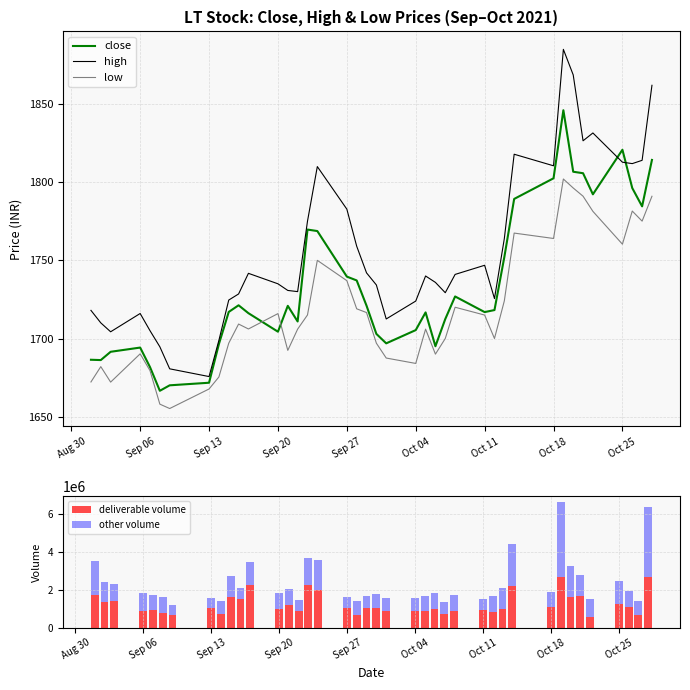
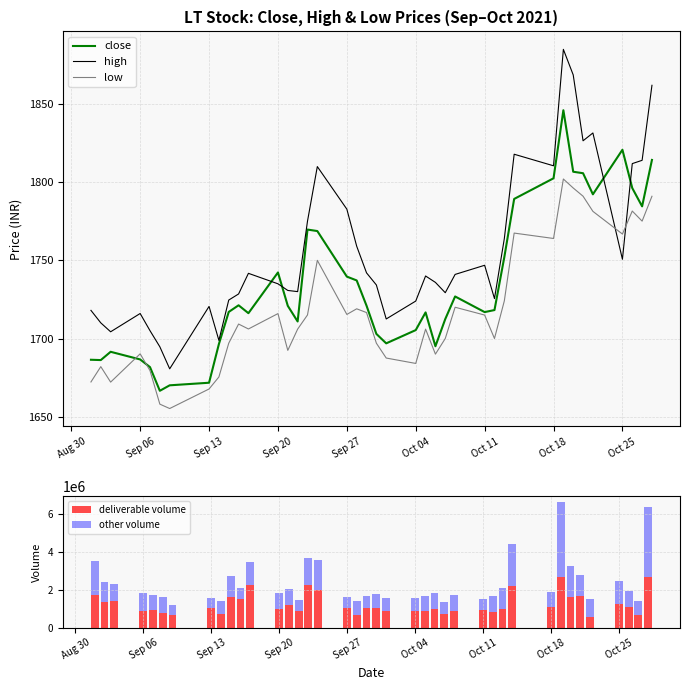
LT Stock: Close, High & Low Prices (Sep–Oct 2021), close, Sep 06: 1694 -> 1687
LT Stock: Close, High & Low Prices (Sep–Oct 2021), high, Sep 13: 1676 -> 1721
LT Stock: Close, High & Low Prices (Sep–Oct 2021), close, Sep 20: 1704 -> 1742
LT Stock: Close, High & Low Prices (Sep–Oct 2021), low, Sep 27: 1737 -> 1715
LT Stock: Close, High & Low Prices (Sep–Oct 2021), high, Oct 25: 1813 -> 1751
LT Stock: Close, High & Low Prices (Sep–Oct 2021), low, Oct 25: 1760 -> 1767
